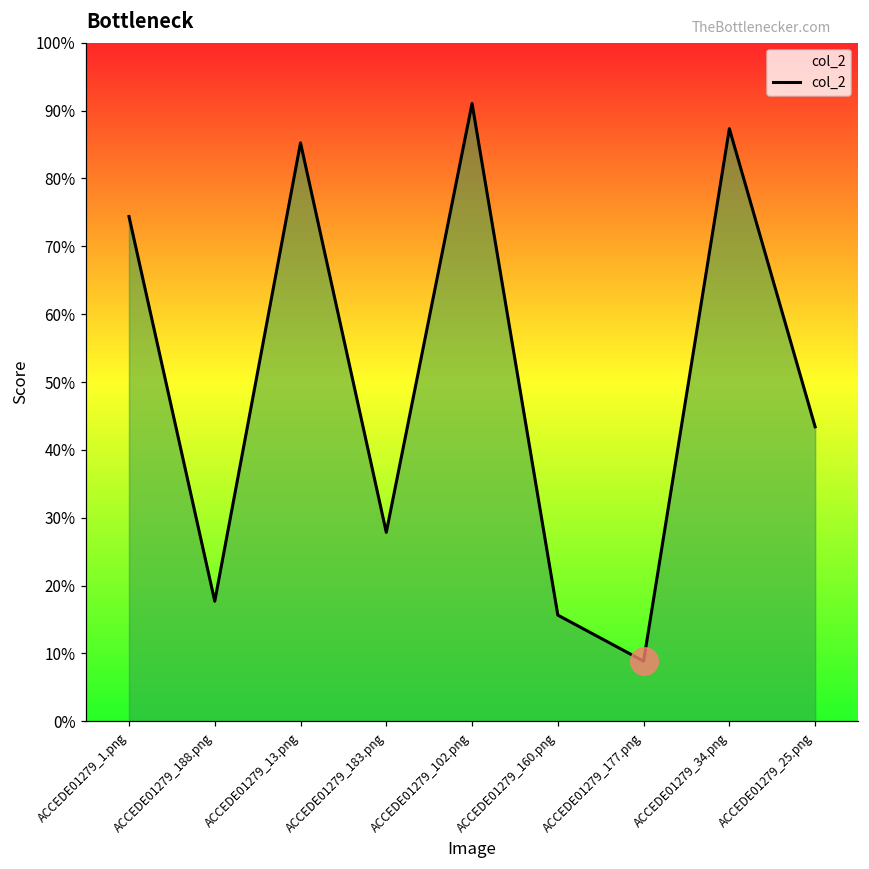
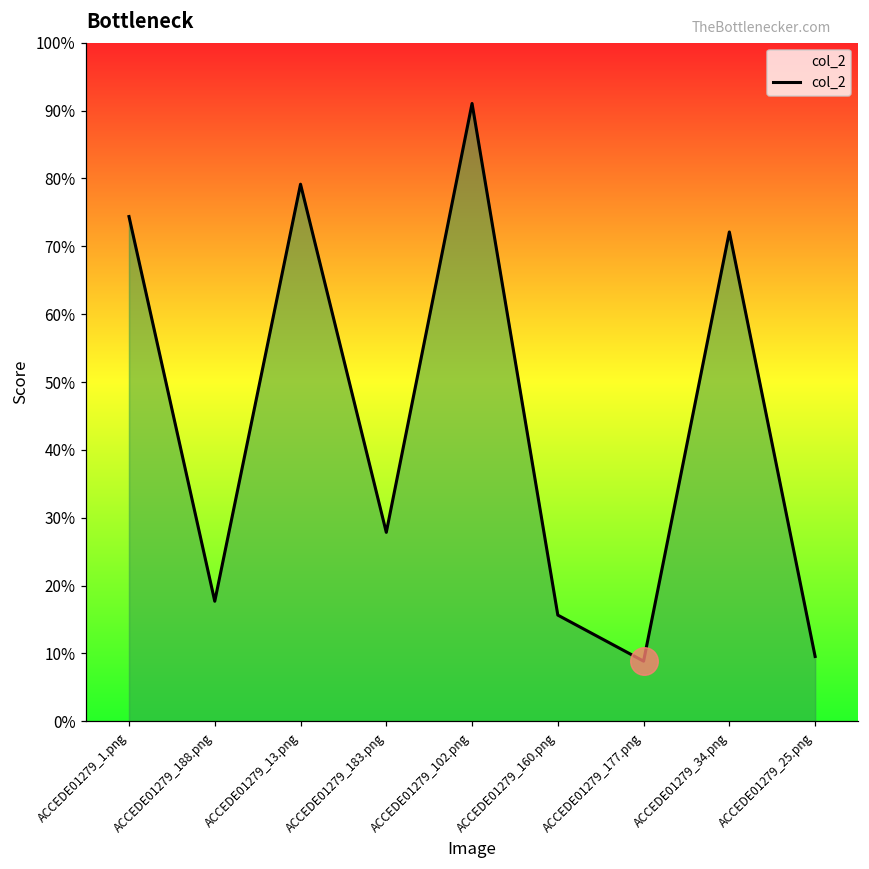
col_2, ACCEDE01279_13.png: 85% -> 79%
col_2, ACCEDE01279_34.png: 87% -> 72%
col_2, ACCEDE01279_25.png: 43% -> 10%
